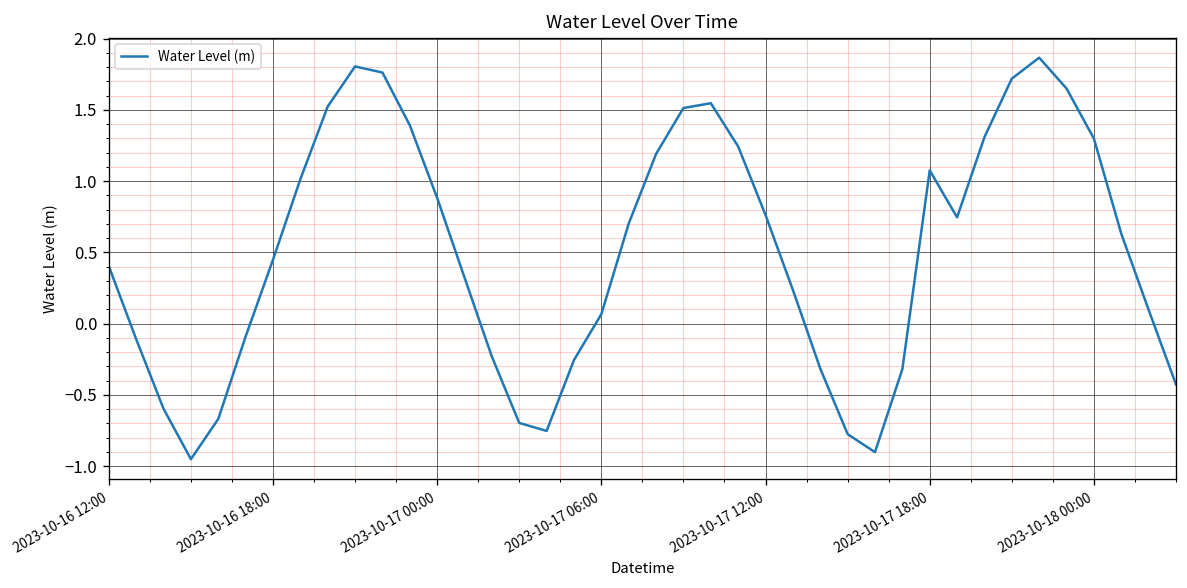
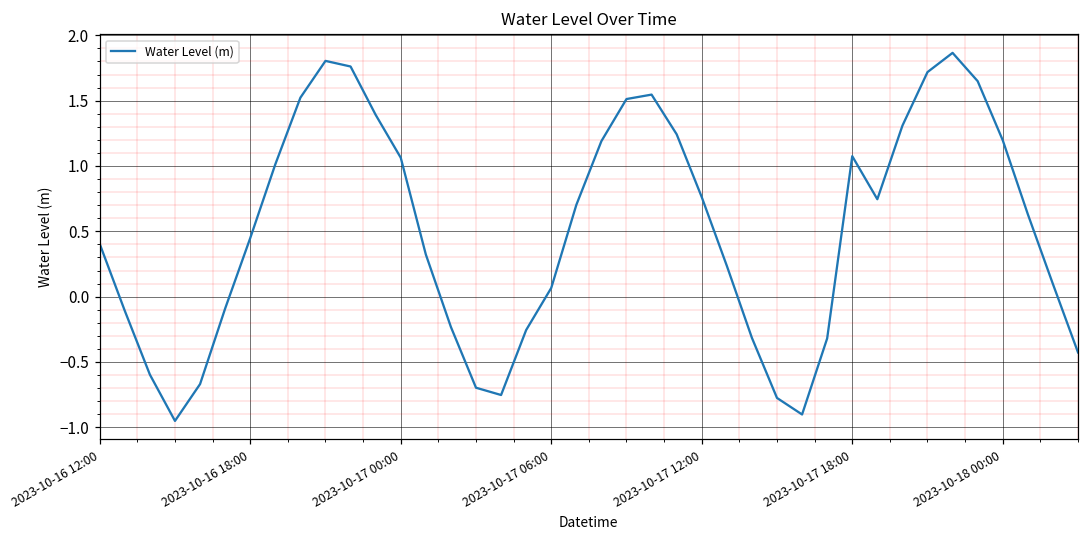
2023-10-17 00:00: 0.88 -> 1.06
2023-10-18 00:00: 1.30 -> 1.20
